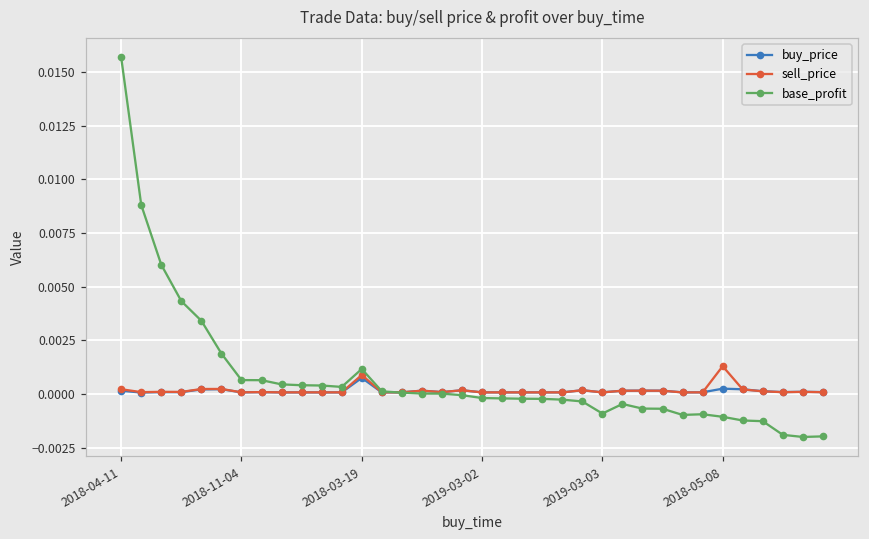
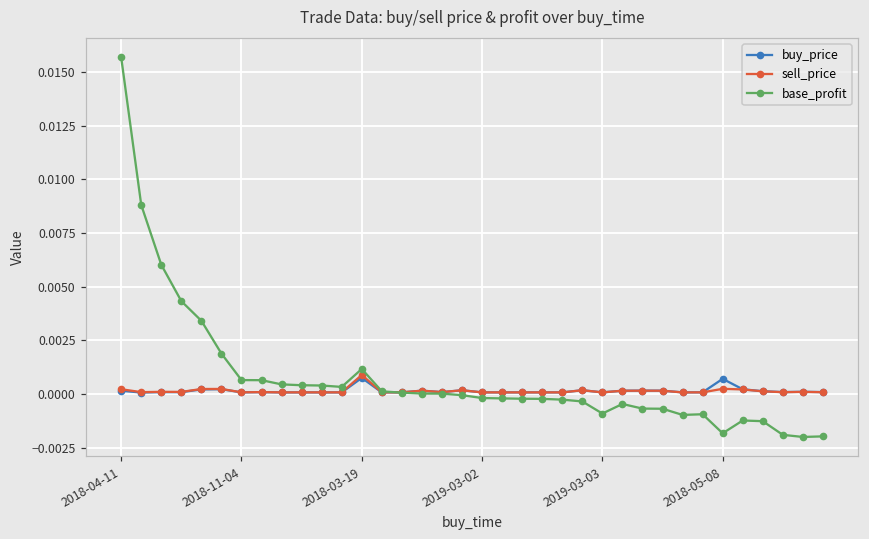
buy_price, 2018-05-08: 0.0002 -> 0.0007
sell_price, 2018-05-08: 0.0013 -> 0.0002
base_profit, 2018-05-08: -0.0011 -> -0.0018
